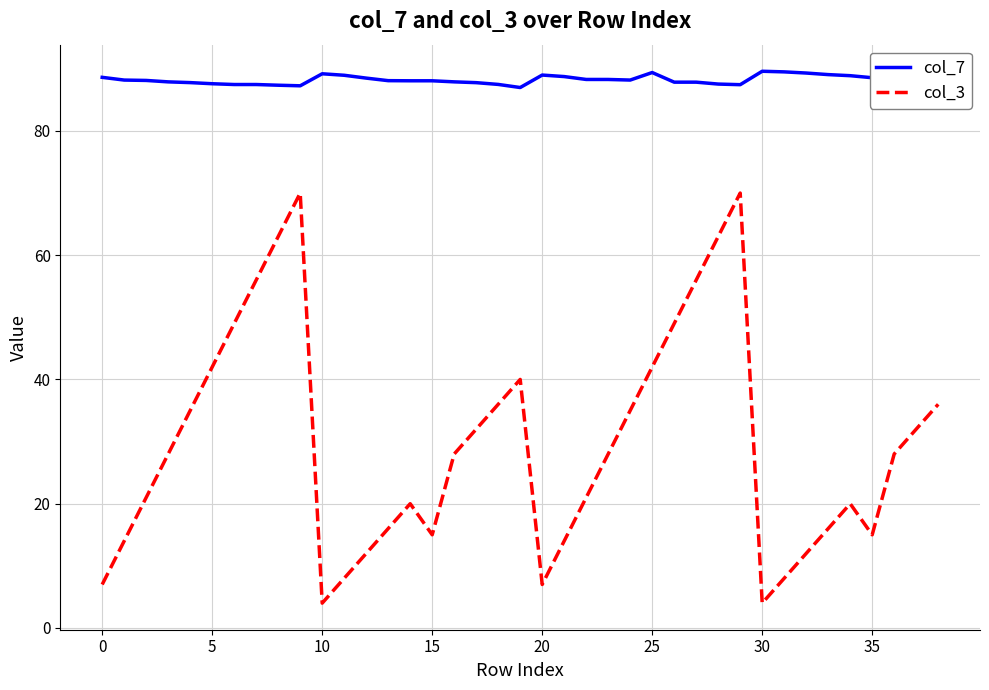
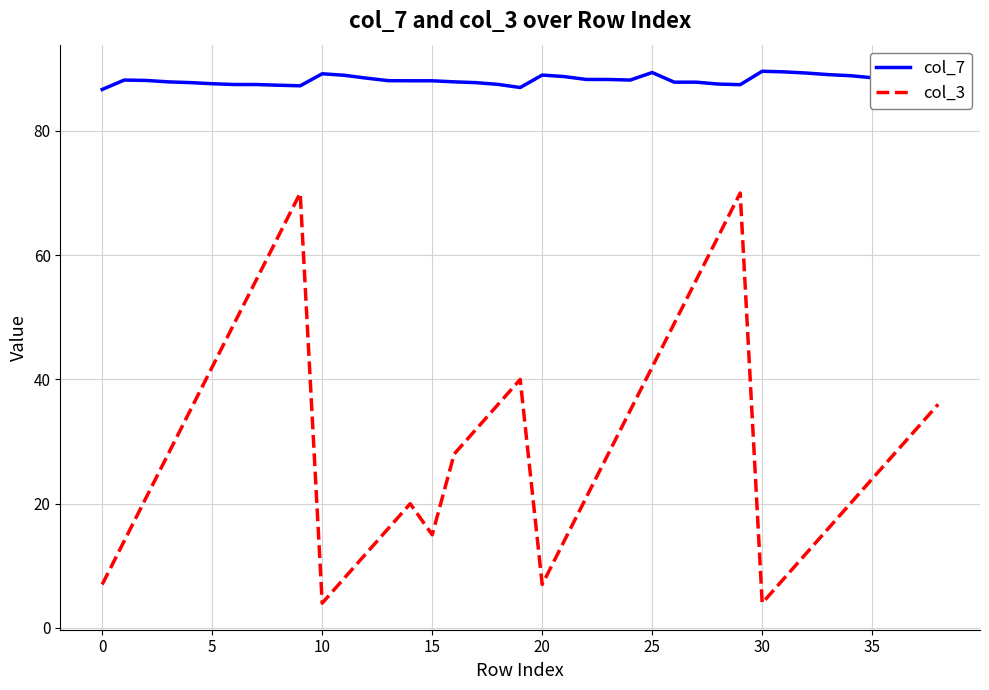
col_7, 0: 89 -> 87
col_3, 35: 15 -> 24
